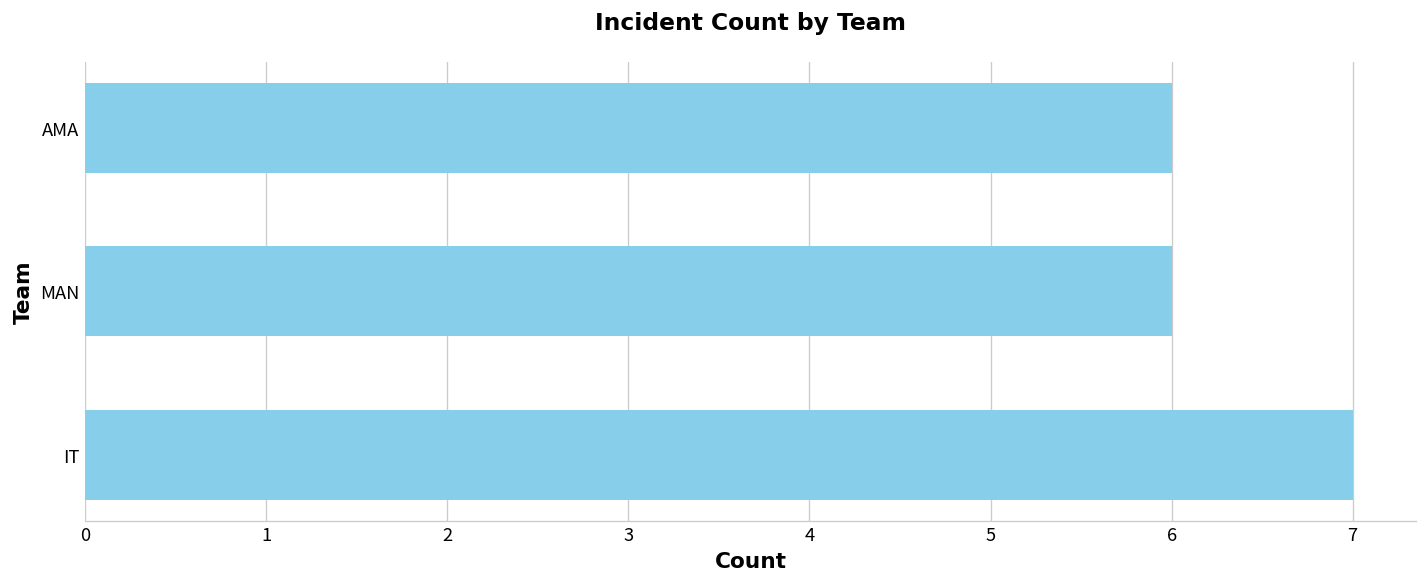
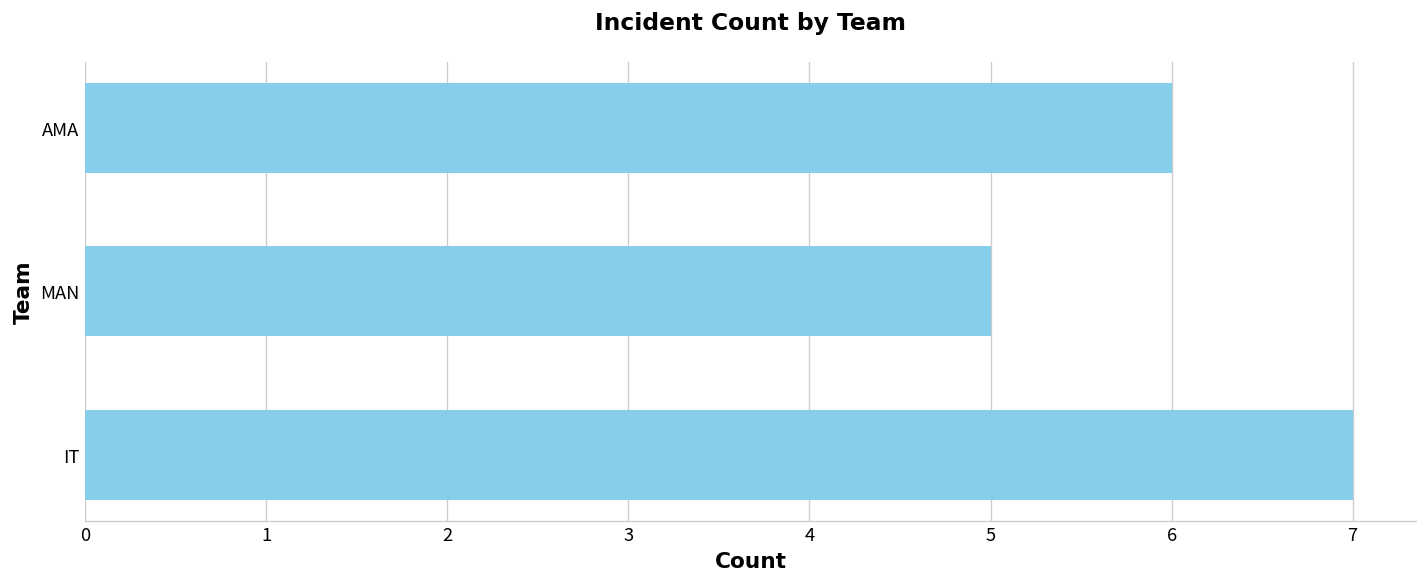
MAN: 6 -> 5
